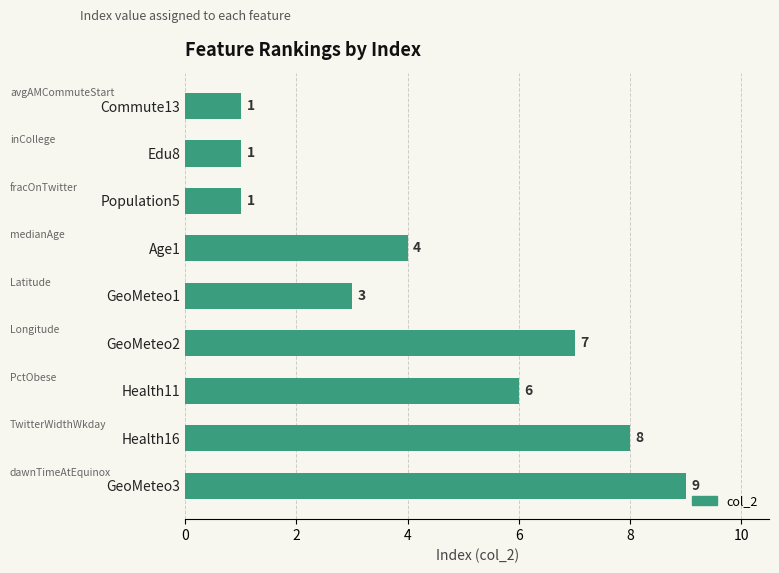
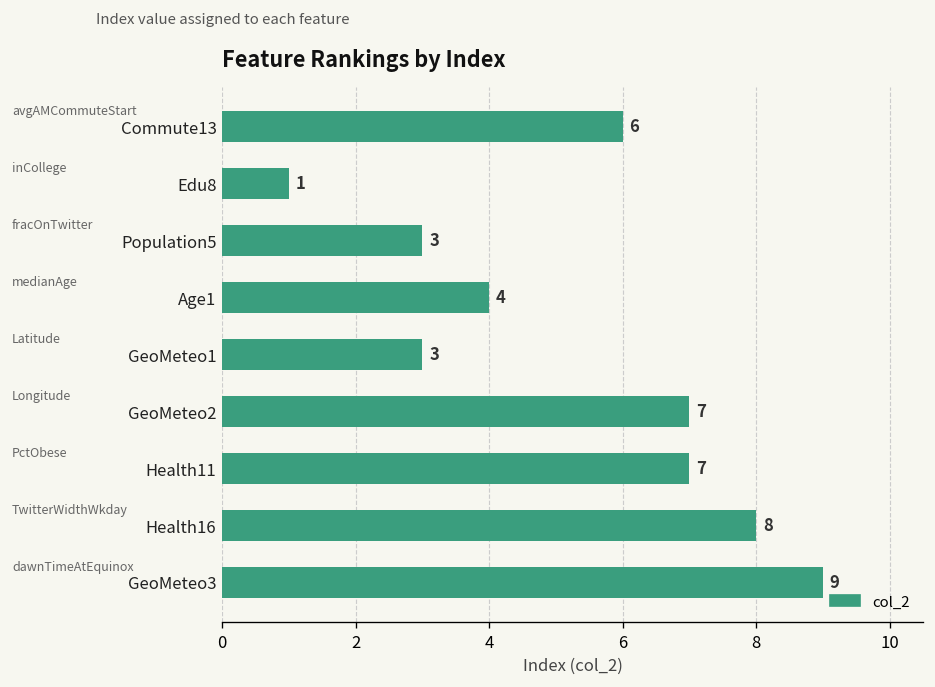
Commute13: 1 -> 6
Population5: 1 -> 3
Health11: 6 -> 7
